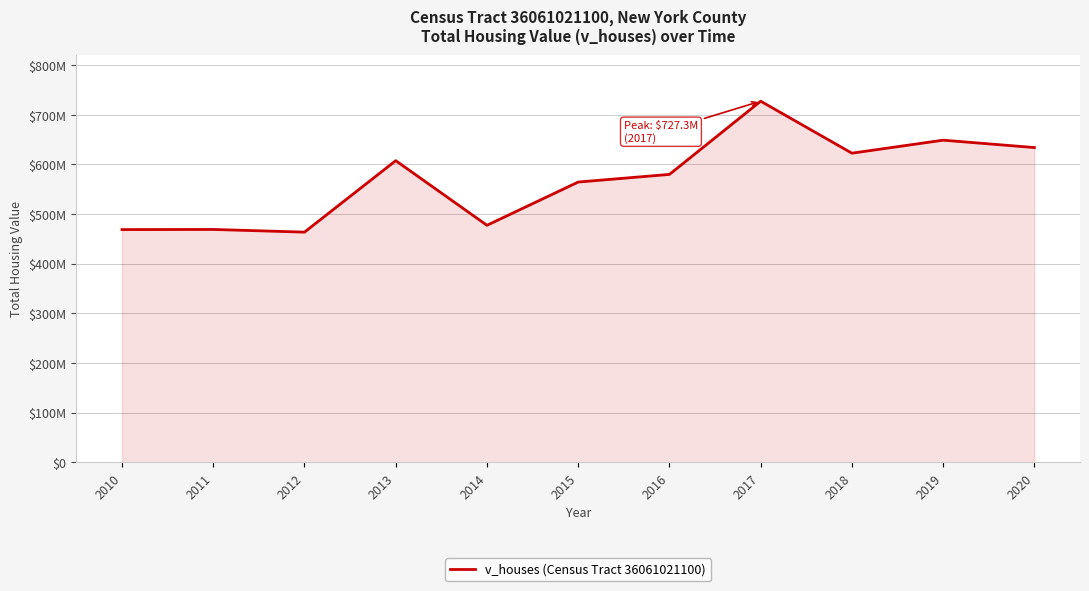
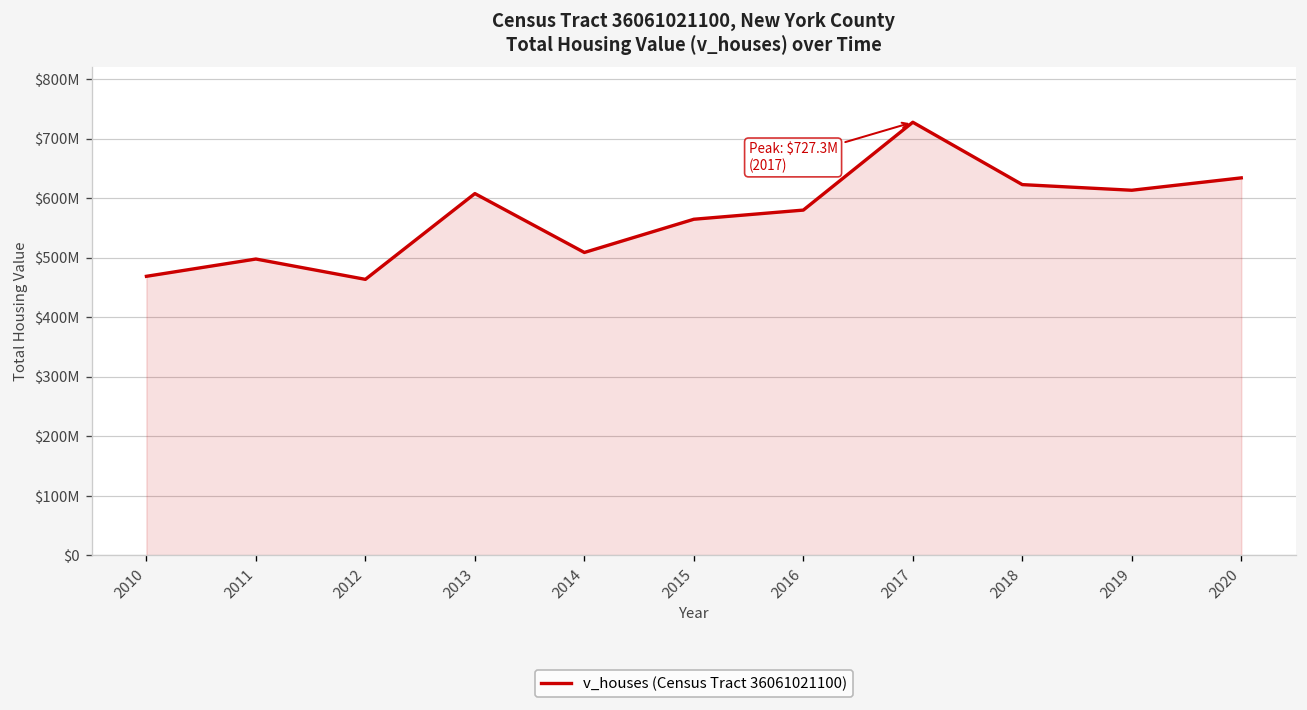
2011: $470000000 -> $500000000
2014: $480000000 -> $510000000
2019: $650000000 -> $610000000
